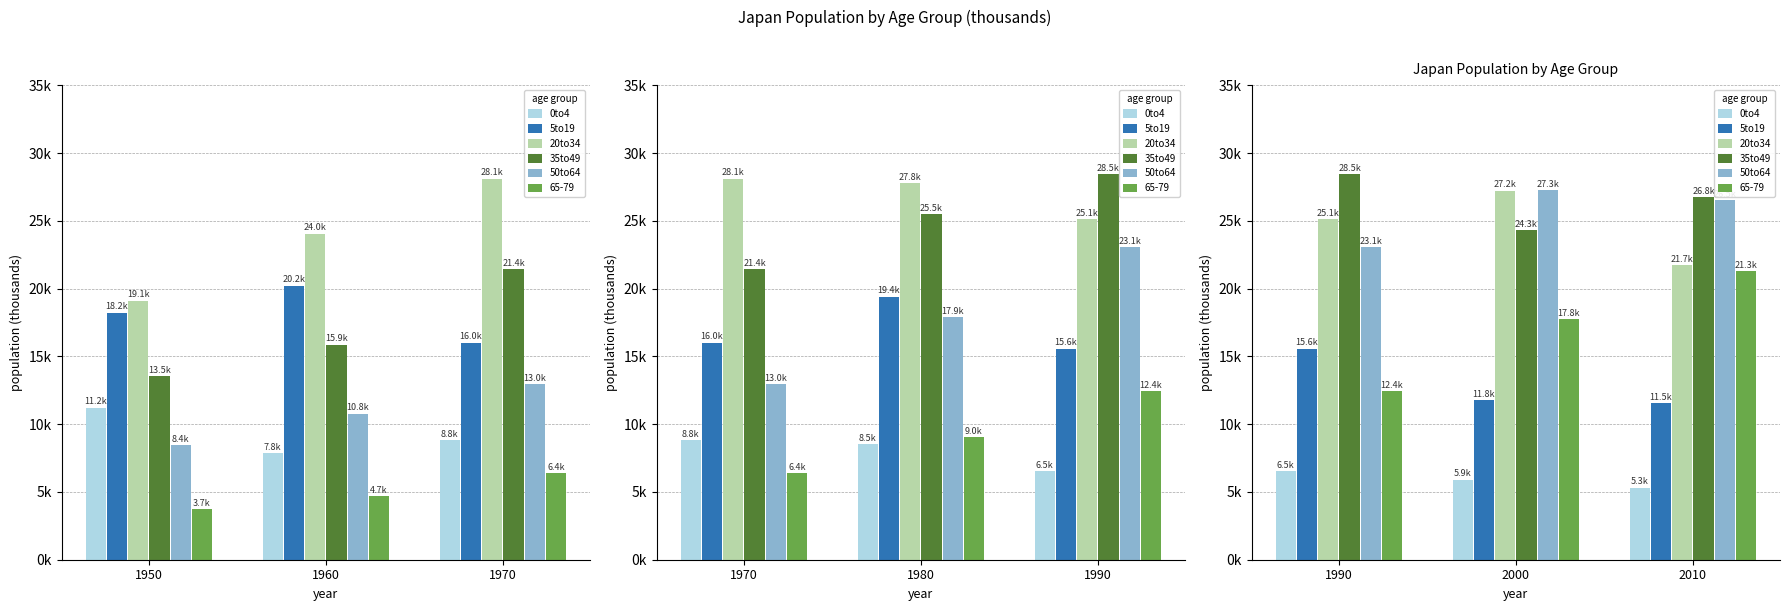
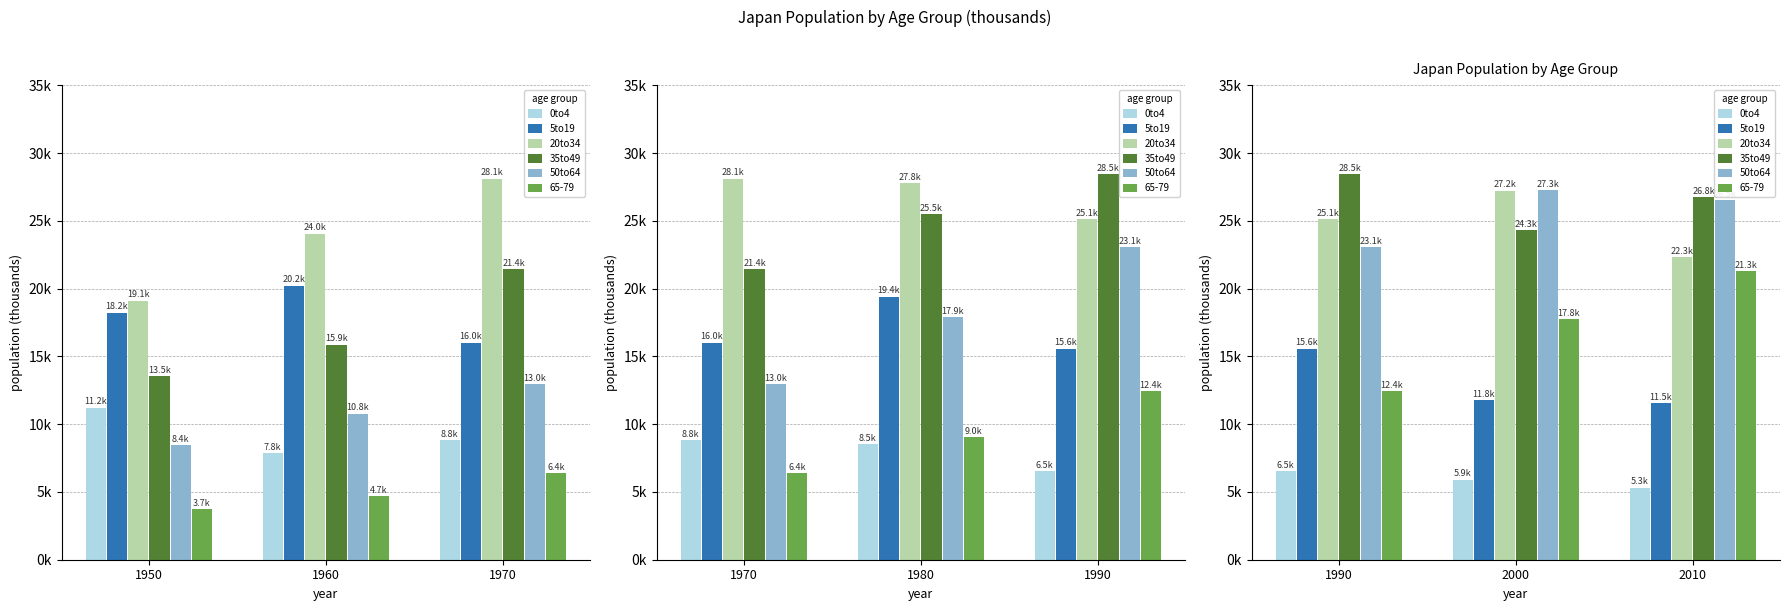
Japan Population by Age Group, 20to34, 2010: 21.7k -> 22.3k
